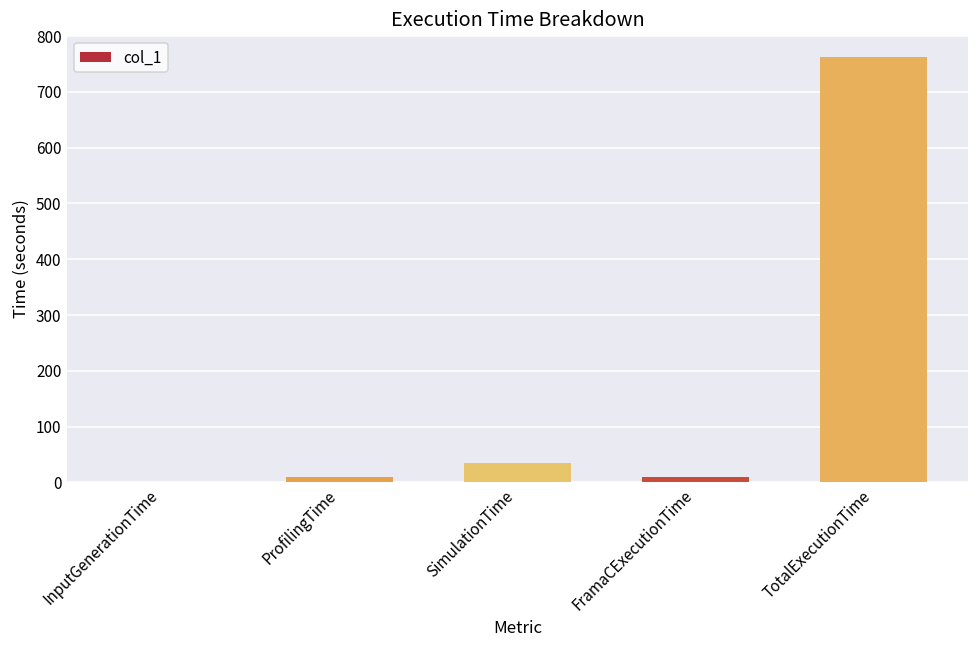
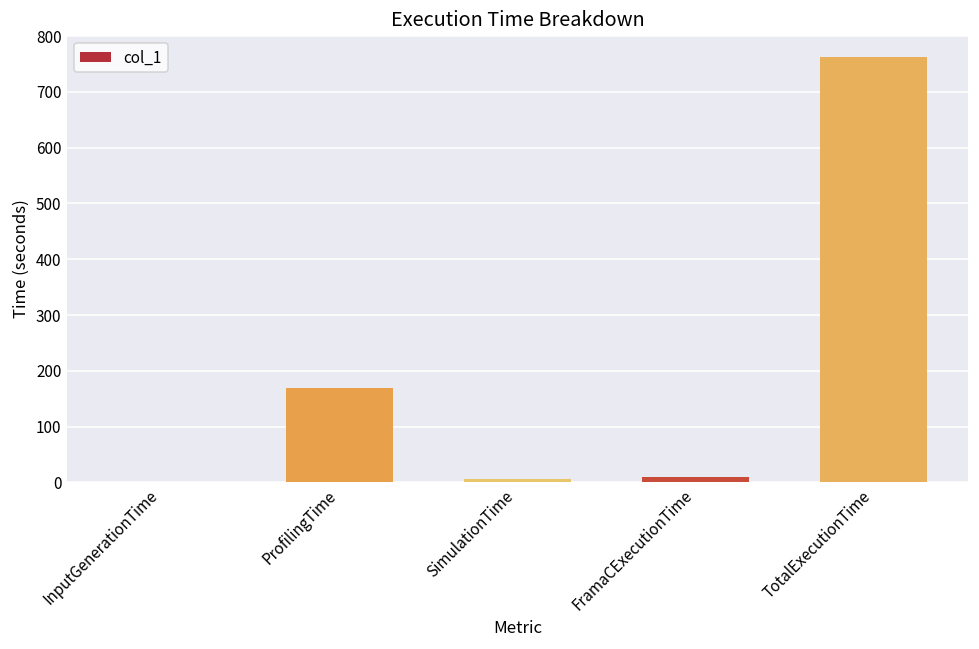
ProfilingTime: 10 -> 170
SimulationTime: 30 -> 10
